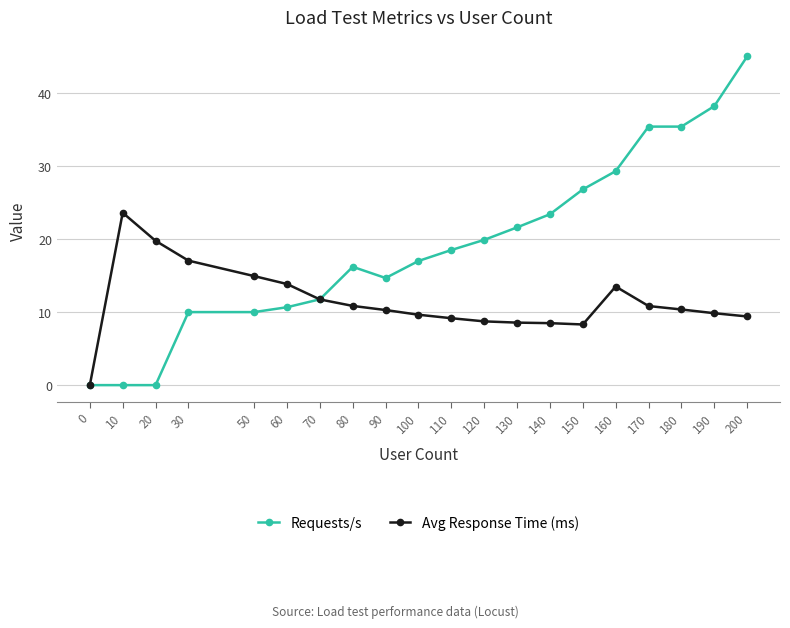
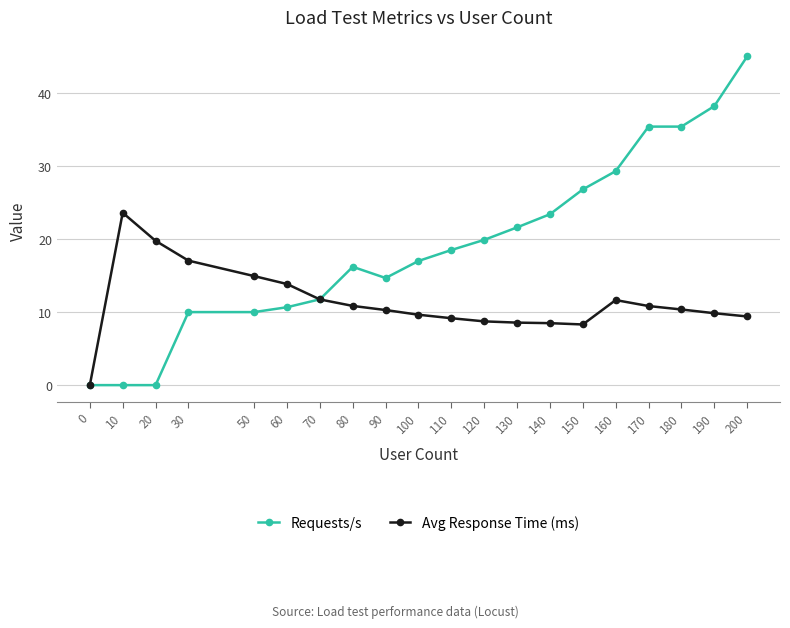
Avg Response Time (ms), 160: 13 -> 12
